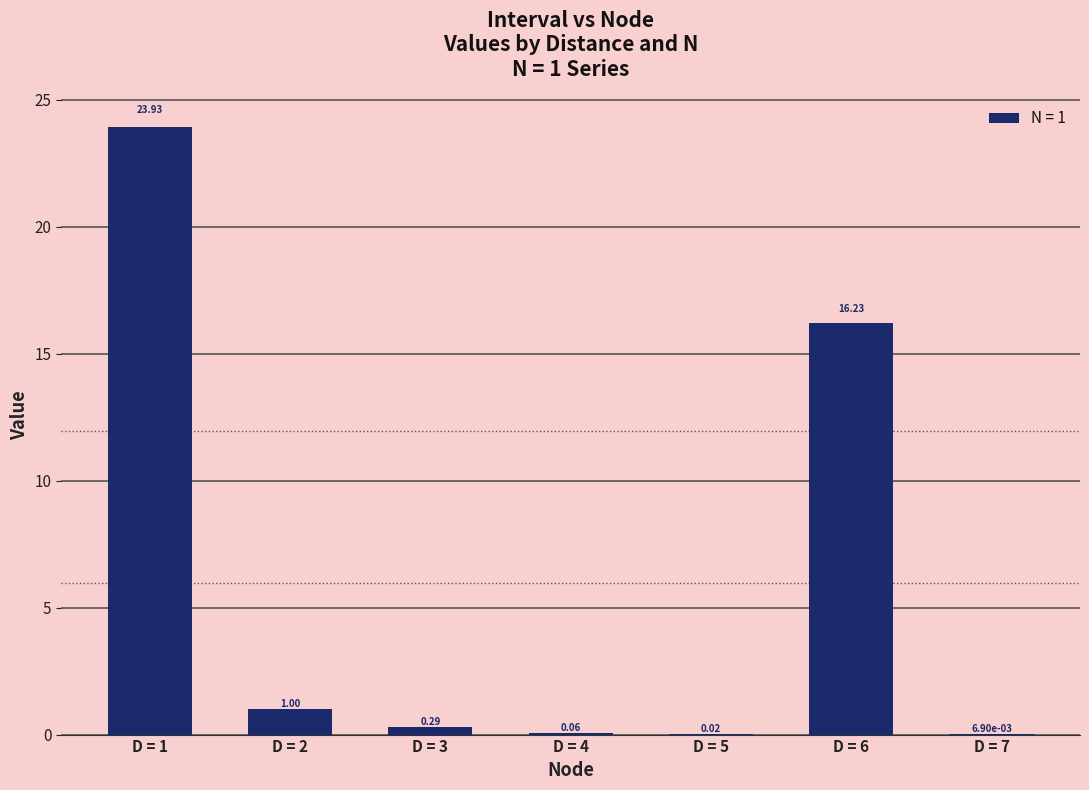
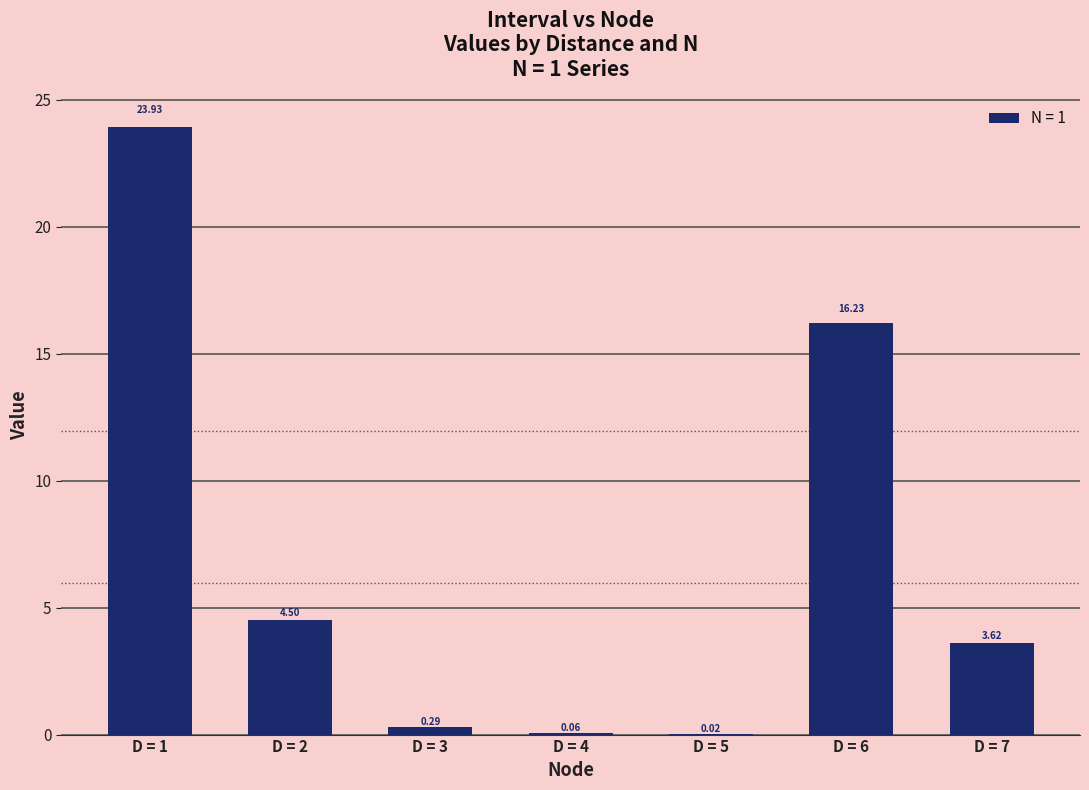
D = 2: 1.00 -> 4.50
D = 7: 6.90e-03 -> 3.62
